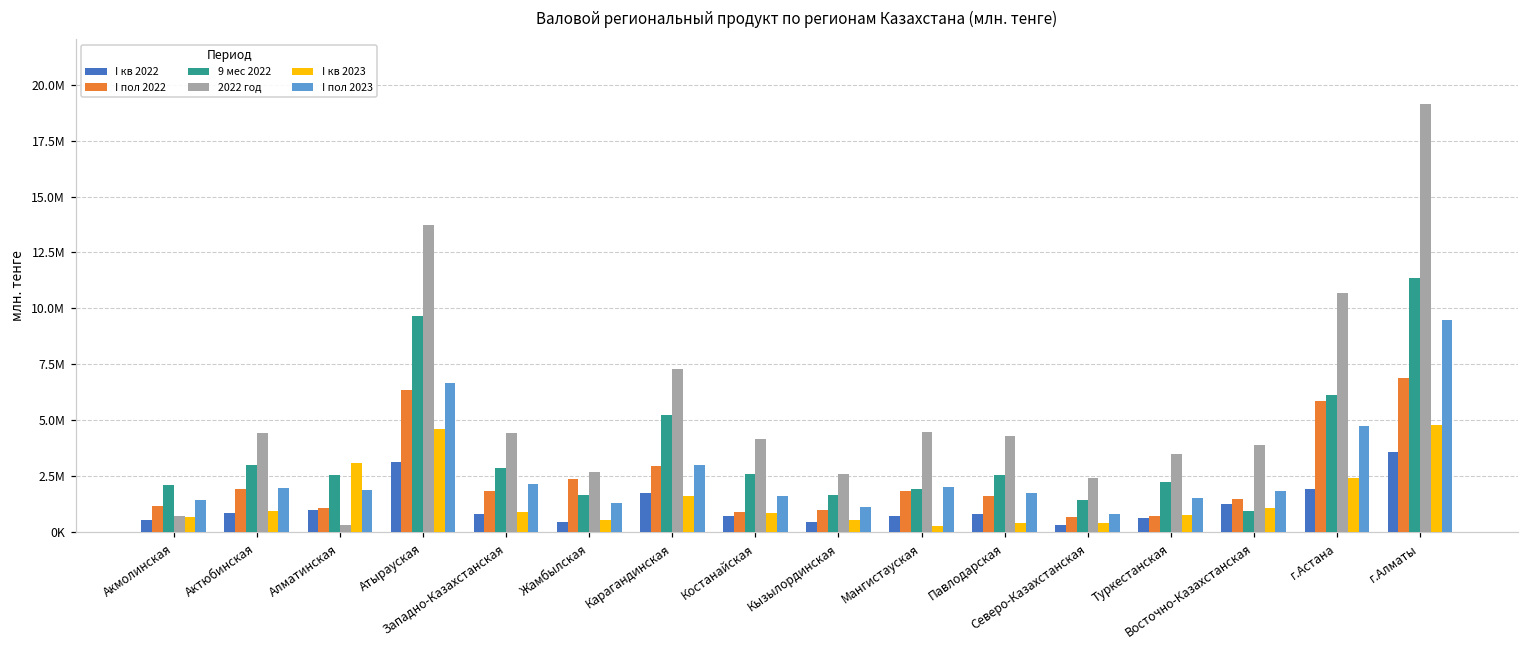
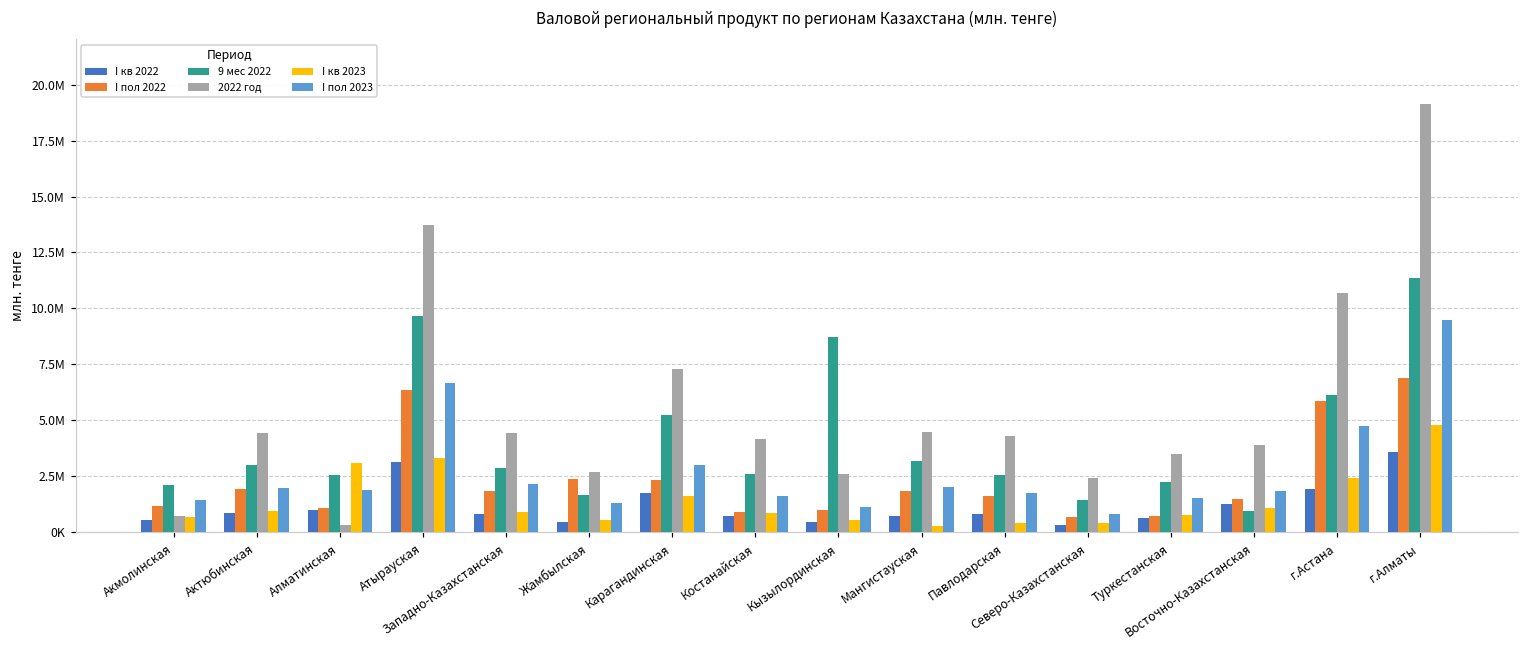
I кв 2023, Атырауская: 4600000 -> 3300000
I пол 2022, Карагандинская: 3000000 -> 2300000
9 мес 2022, Кызылординская: 1700000 -> 8700000
9 мес 2022, Мангистауская: 1900000 -> 3200000
